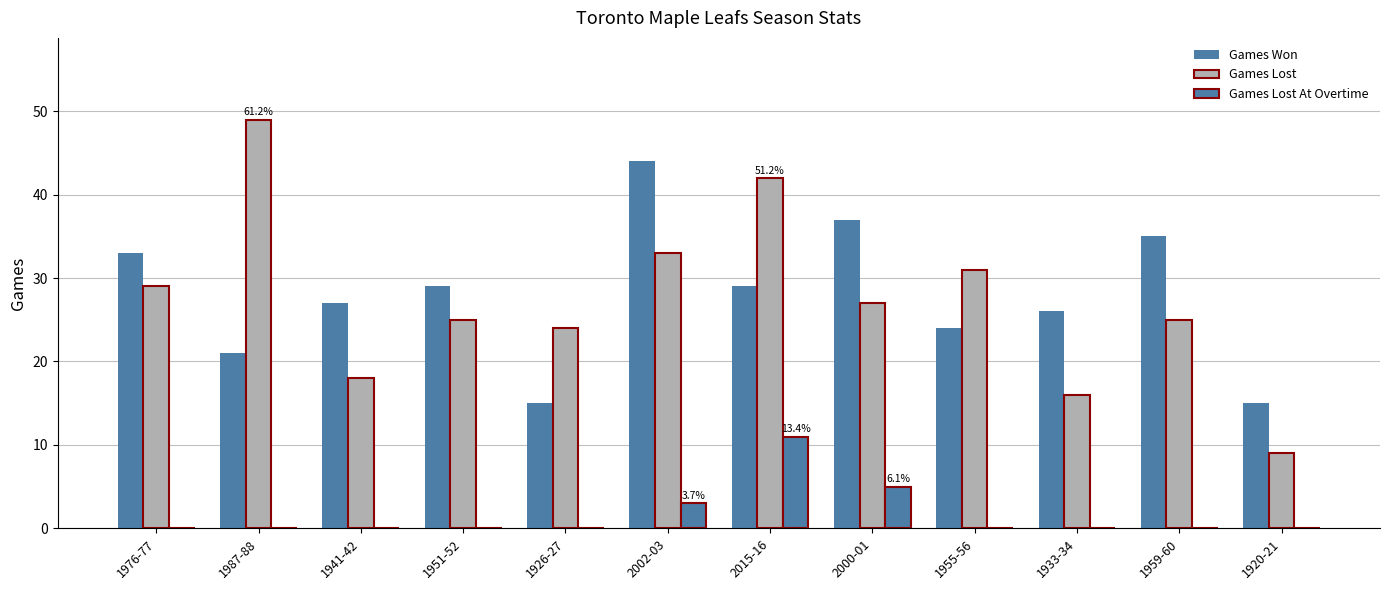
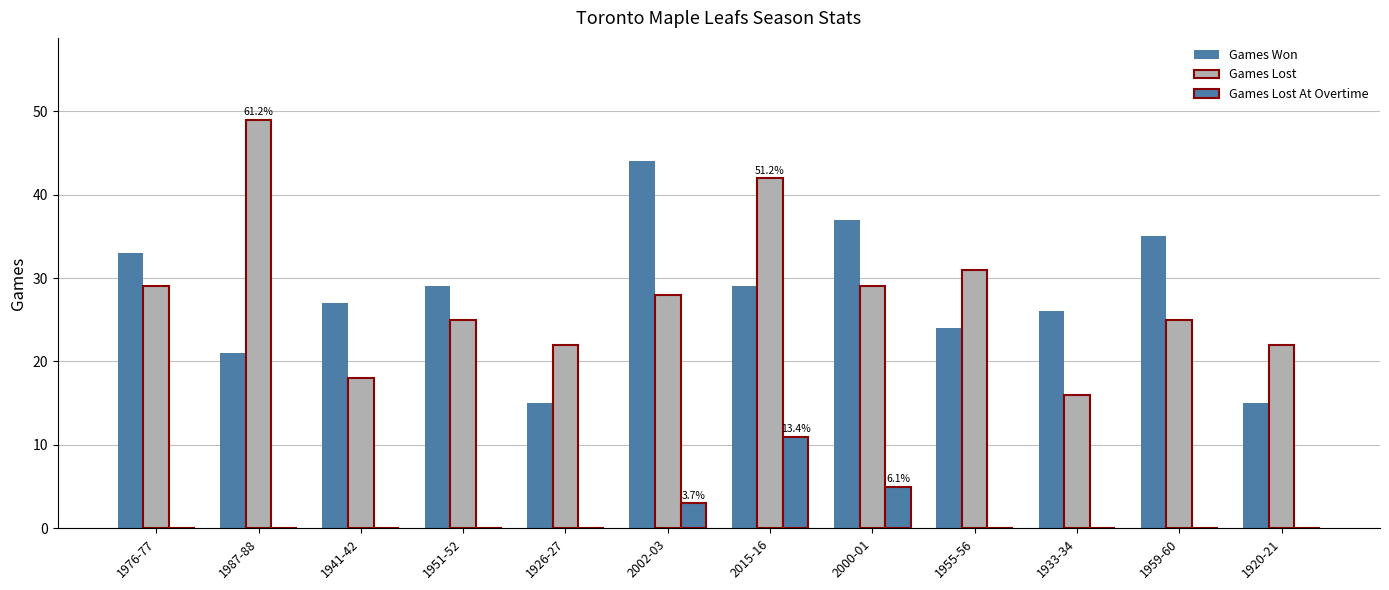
Games Lost, 1926-27: 24 -> 22
Games Lost, 2002-03: 33 -> 28
Games Lost, 2000-01: 27 -> 29
Games Lost, 1920-21: 9 -> 22
